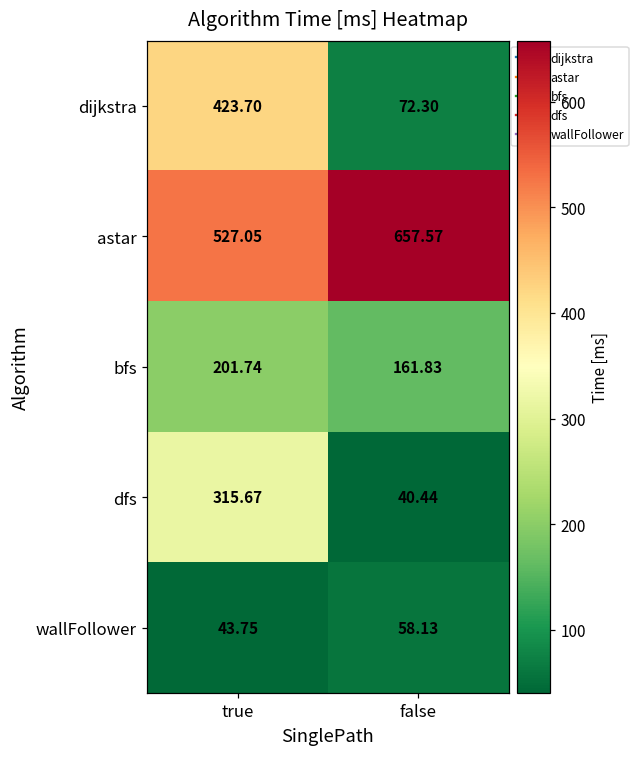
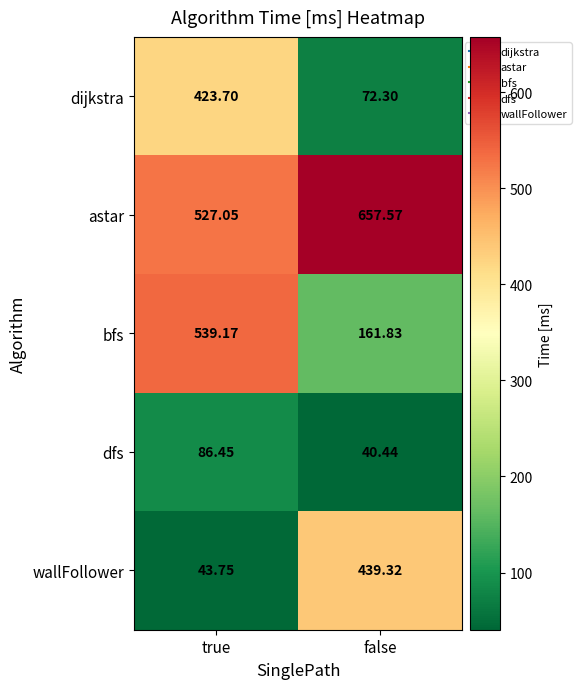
bfs, true: 201.74 -> 539.17
dfs, true: 315.67 -> 86.45
wallFollower, false: 58.13 -> 439.32
